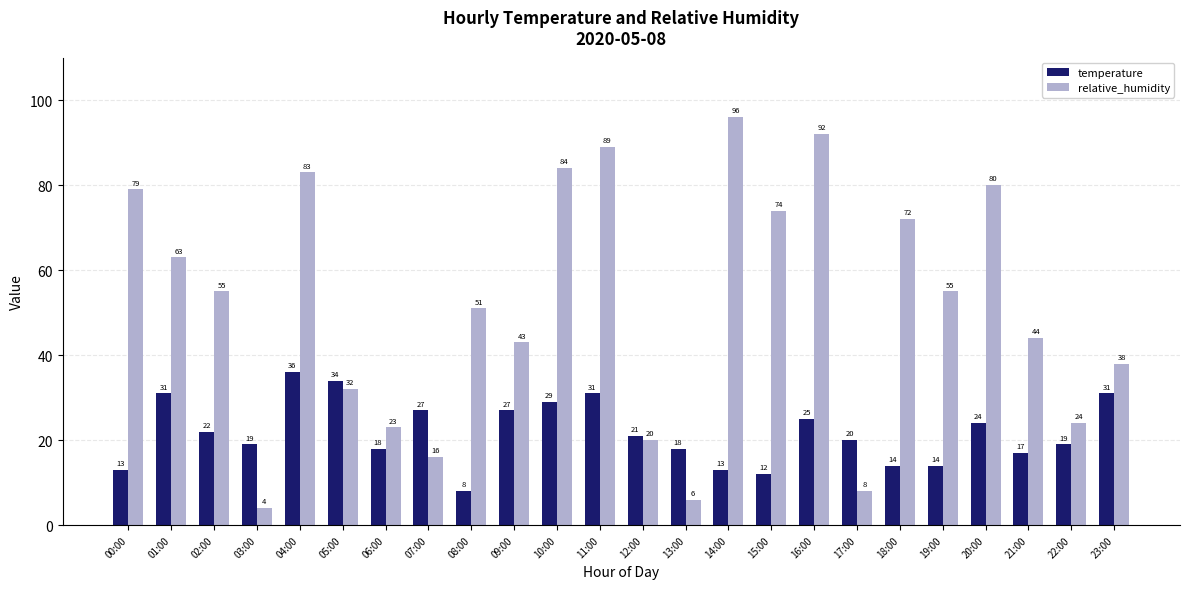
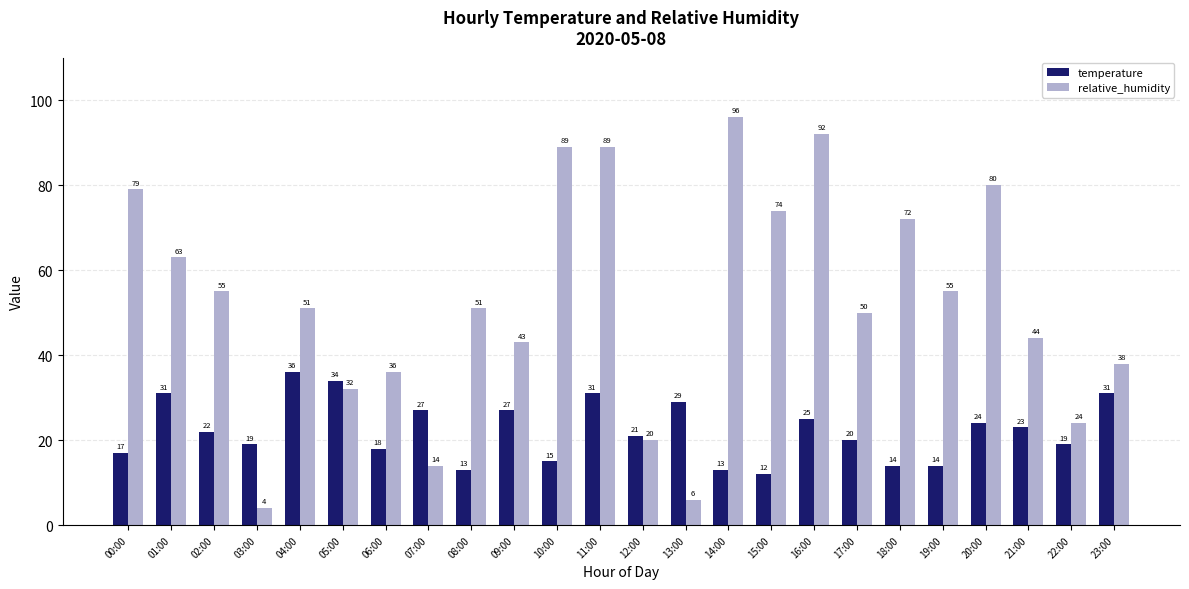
temperature, 00:00: 13 -> 17
relative_humidity, 04:00: 83 -> 51
relative_humidity, 06:00: 23 -> 36
relative_humidity, 07:00: 16 -> 14
temperature, 08:00: 8 -> 13
temperature, 10:00: 29 -> 15
relative_humidity, 10:00: 84 -> 89
temperature, 13:00: 18 -> 29
relative_humidity, 17:00: 8 -> 50
temperature, 21:00: 17 -> 23
